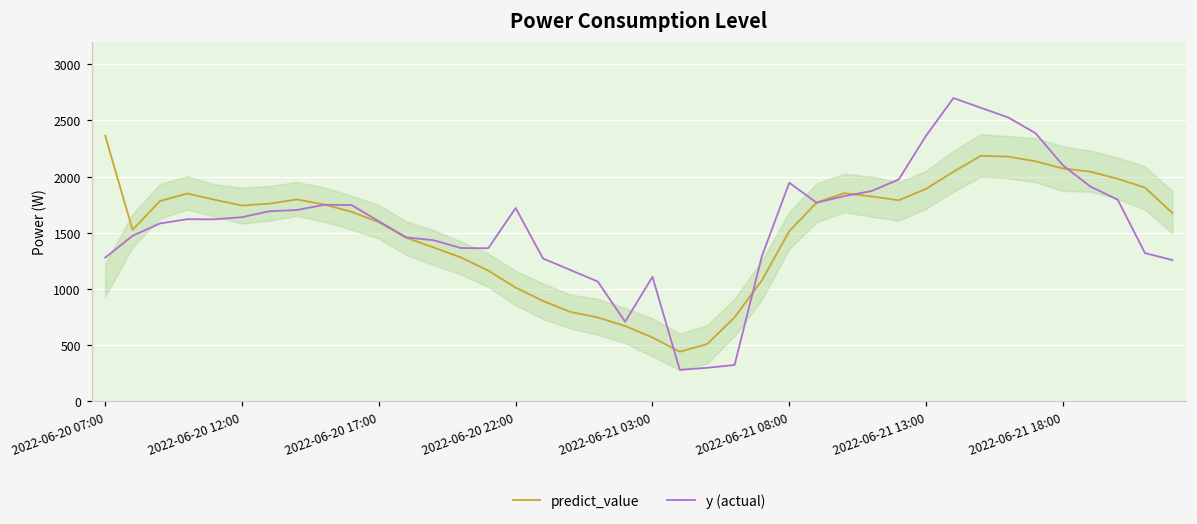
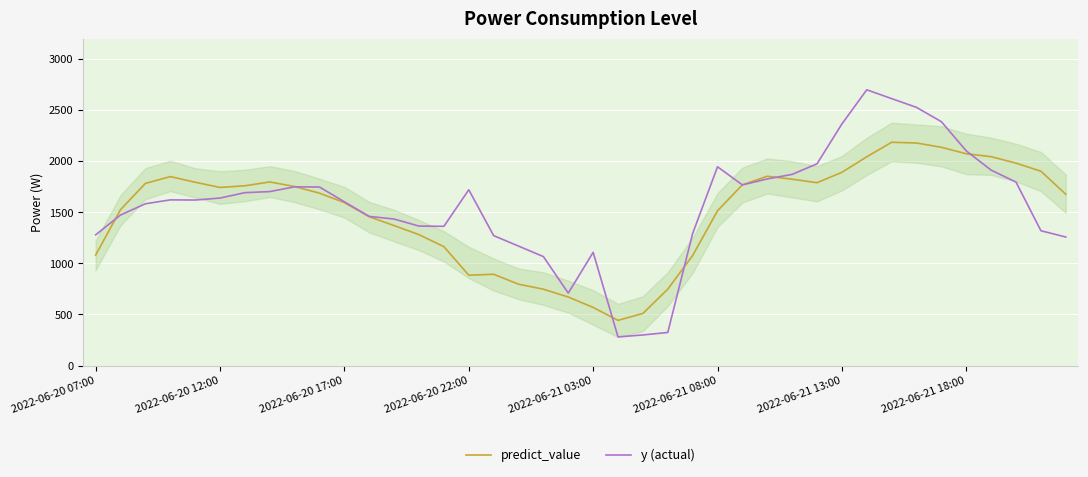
predict_value, 2022-06-20 07:00: 2370 -> 1080
predict_value, 2022-06-20 22:00: 1010 -> 880
